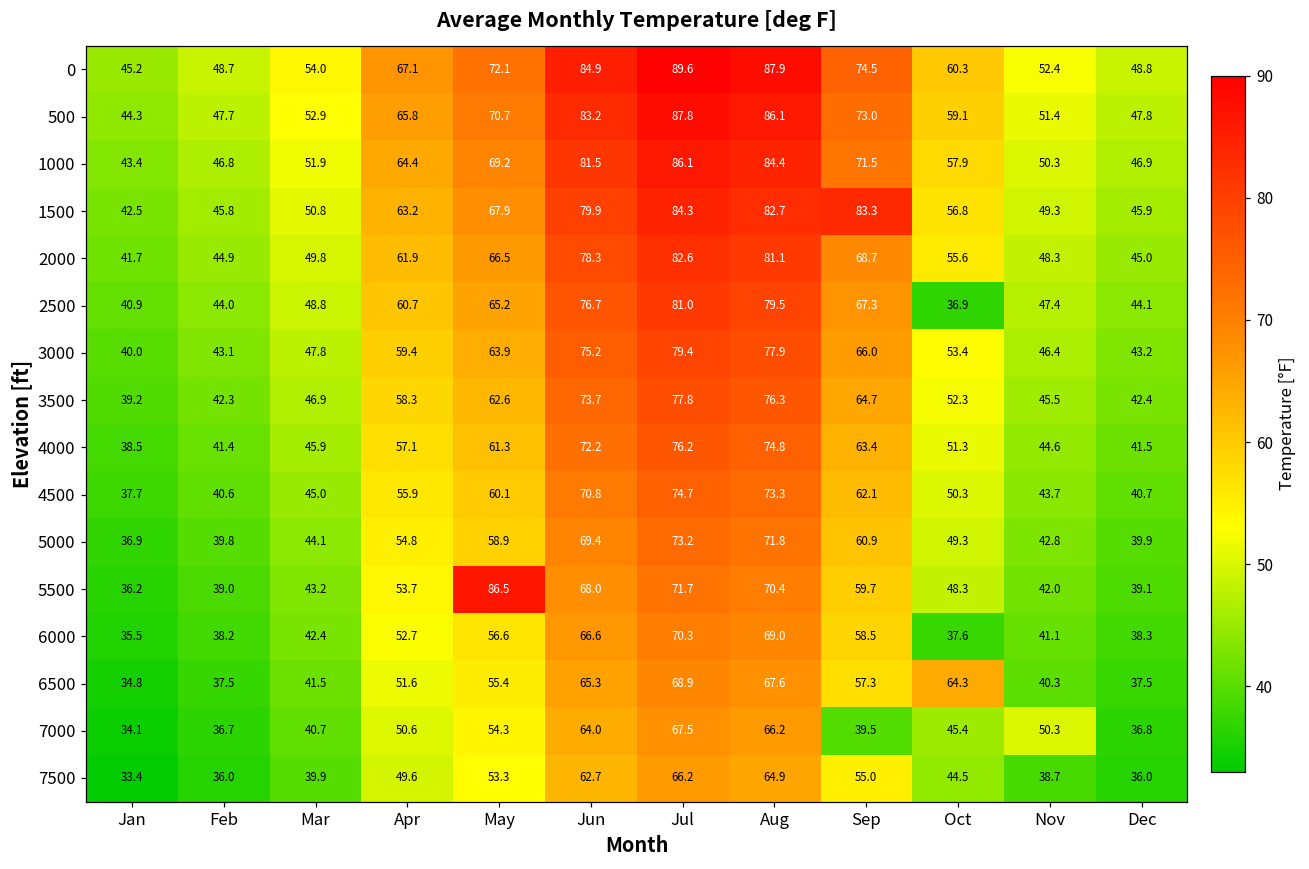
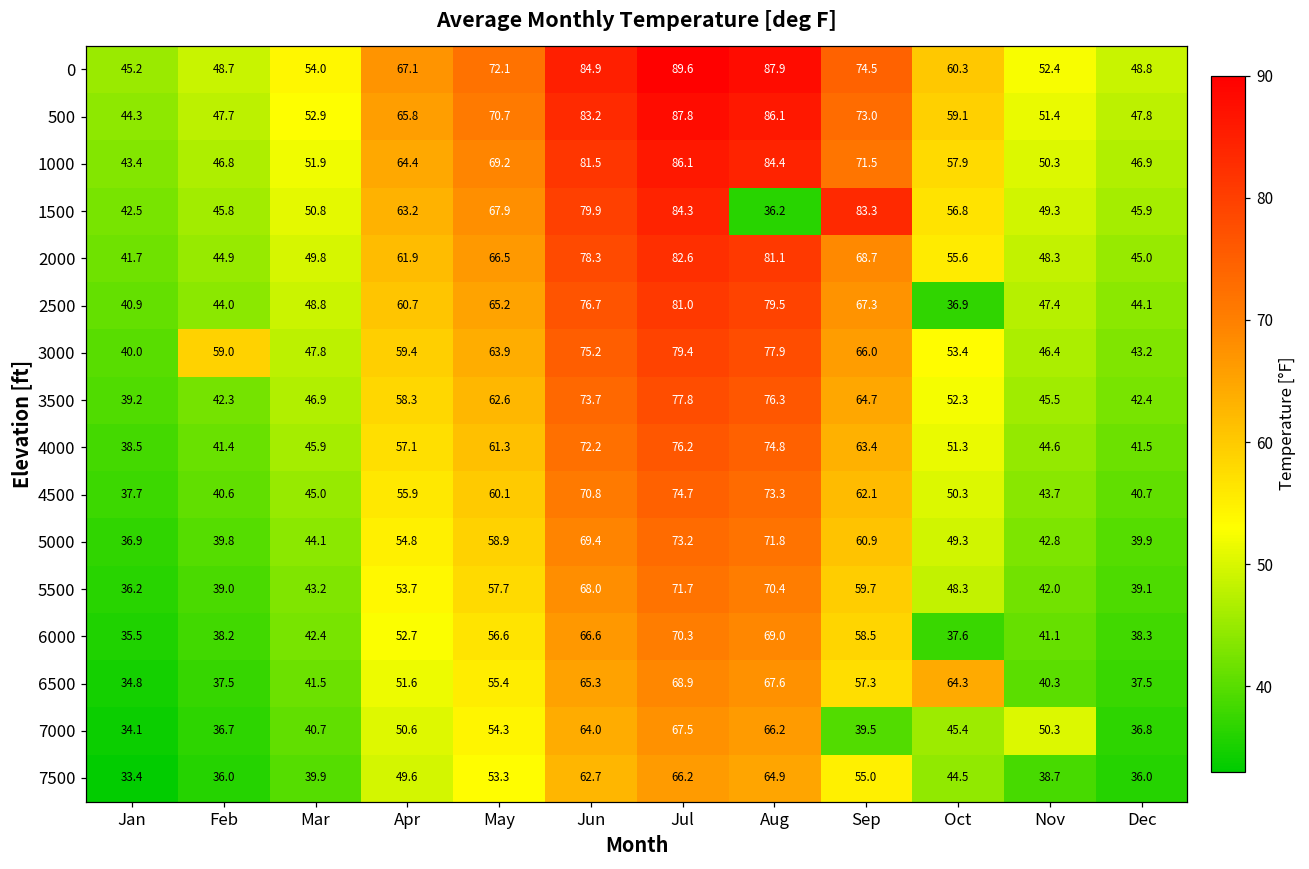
1500, Aug: 82.7 -> 36.2
3000, Feb: 43.1 -> 59.0
5500, May: 86.5 -> 57.7
